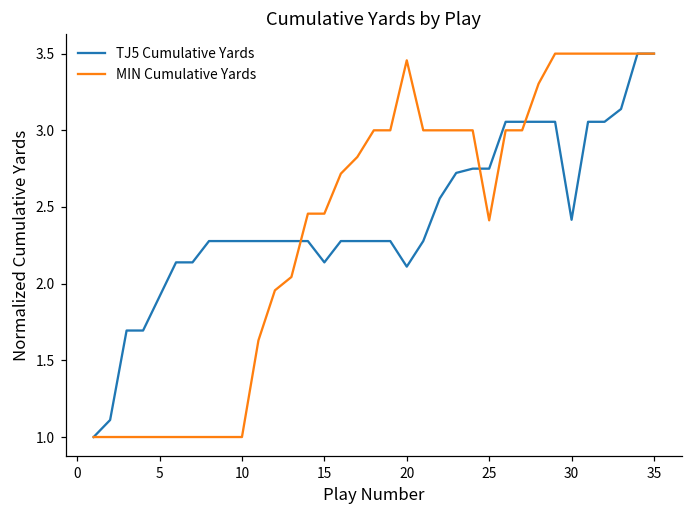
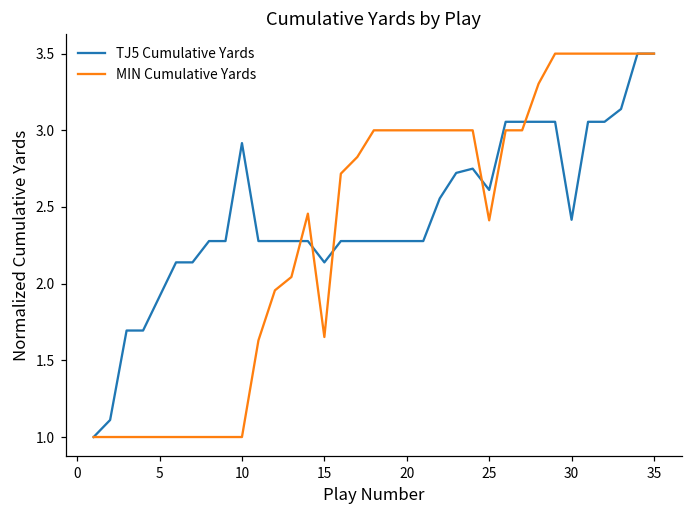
TJ5 Cumulative Yards, 10: 2.28 -> 2.92
MIN Cumulative Yards, 15: 2.46 -> 1.65
TJ5 Cumulative Yards, 20: 2.11 -> 2.28
MIN Cumulative Yards, 20: 3.46 -> 3.00
TJ5 Cumulative Yards, 25: 2.75 -> 2.61
